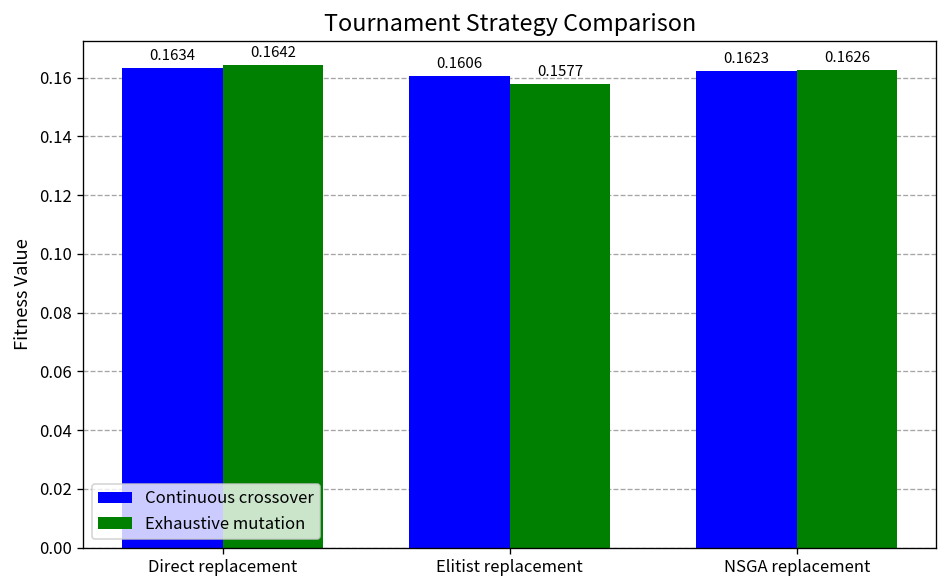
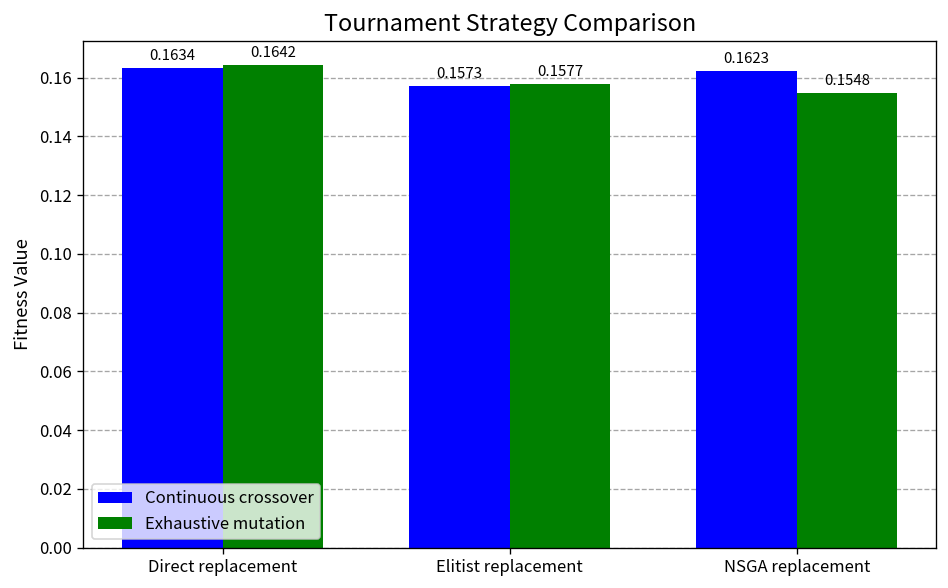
Continuous crossover, Elitist replacement: 0.1606 -> 0.1573
Exhaustive mutation, NSGA replacement: 0.1626 -> 0.1548
